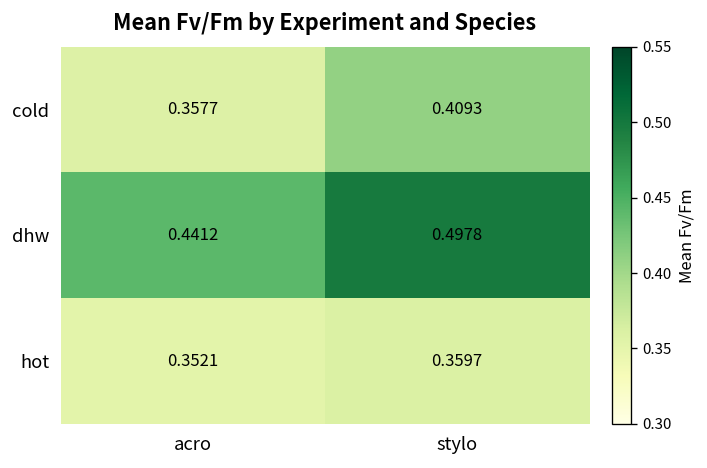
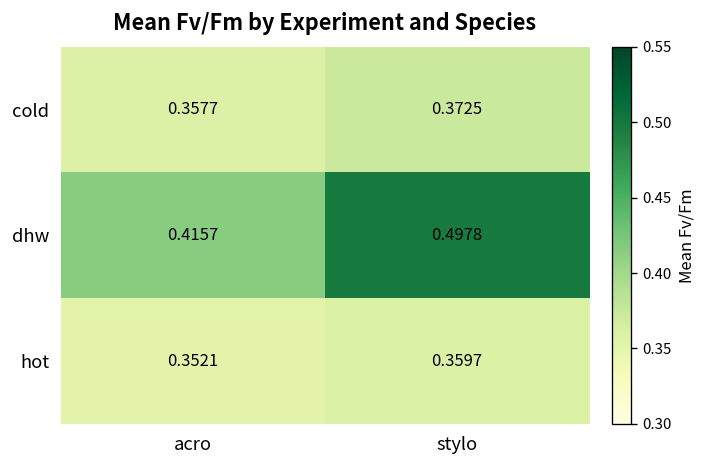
cold, stylo: 0.4093 -> 0.3725
dhw, acro: 0.4412 -> 0.4157
